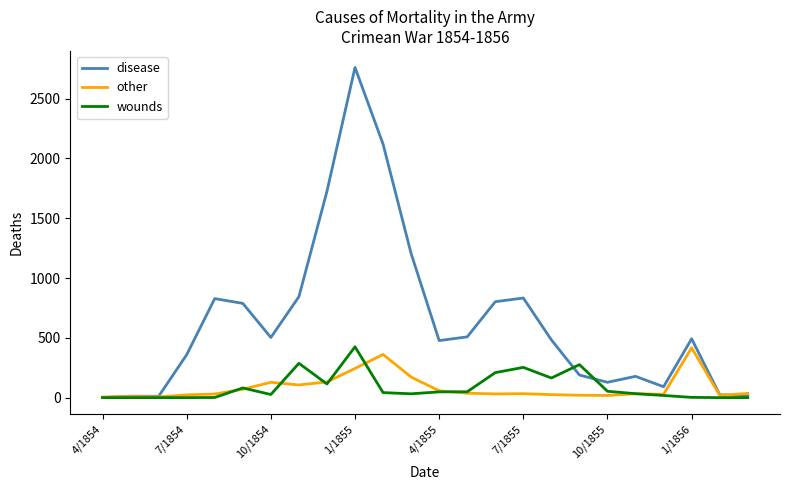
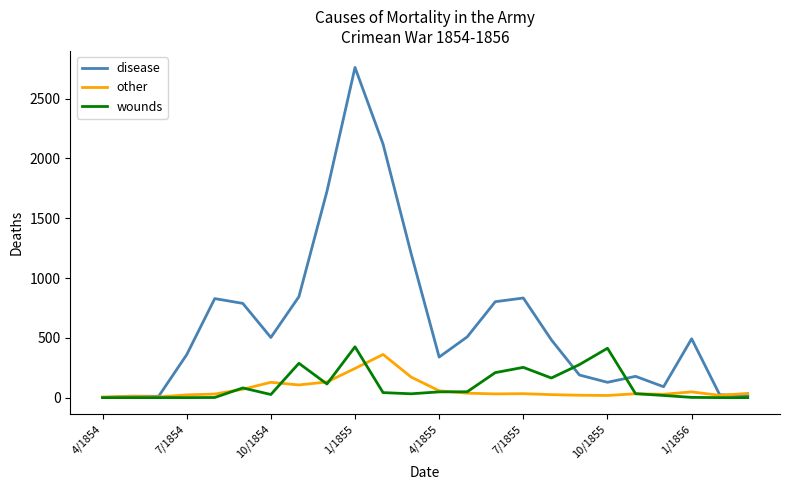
disease, 4/1855: 480 -> 340
wounds, 10/1855: 50 -> 410
other, 1/1856: 420 -> 50
